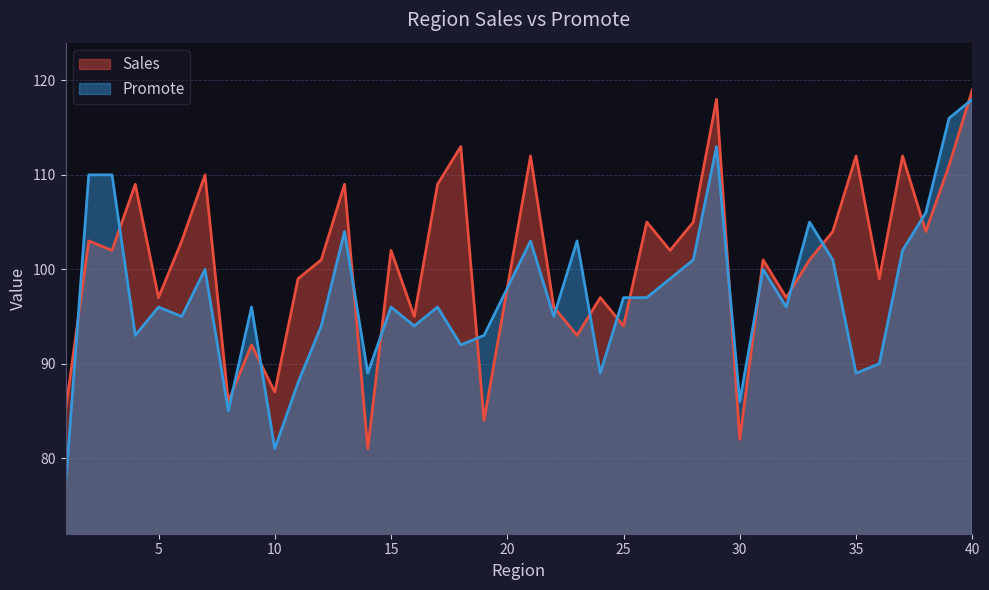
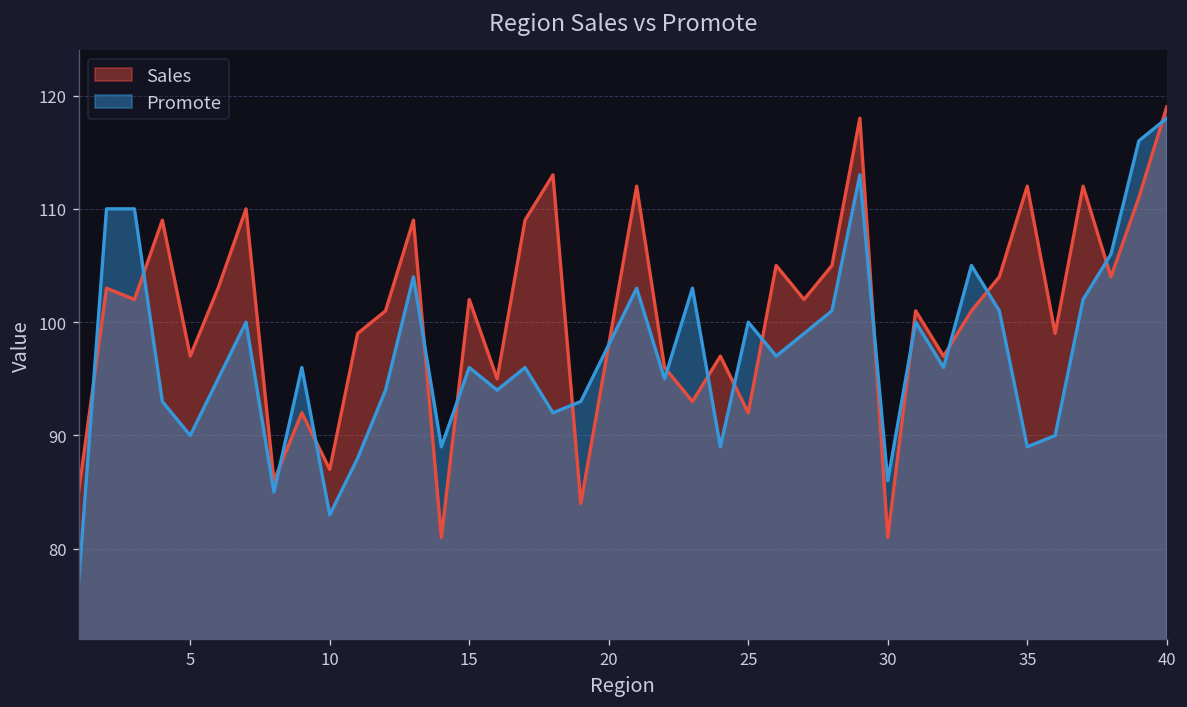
Promote, 5: 96 -> 90
Promote, 10: 81 -> 83
Sales, 25: 94 -> 92
Promote, 25: 97 -> 100
Sales, 30: 82 -> 81
